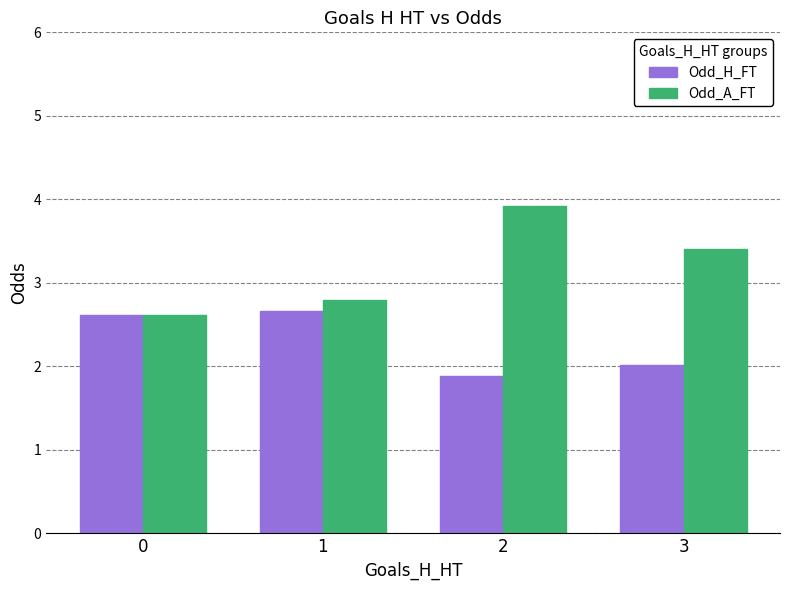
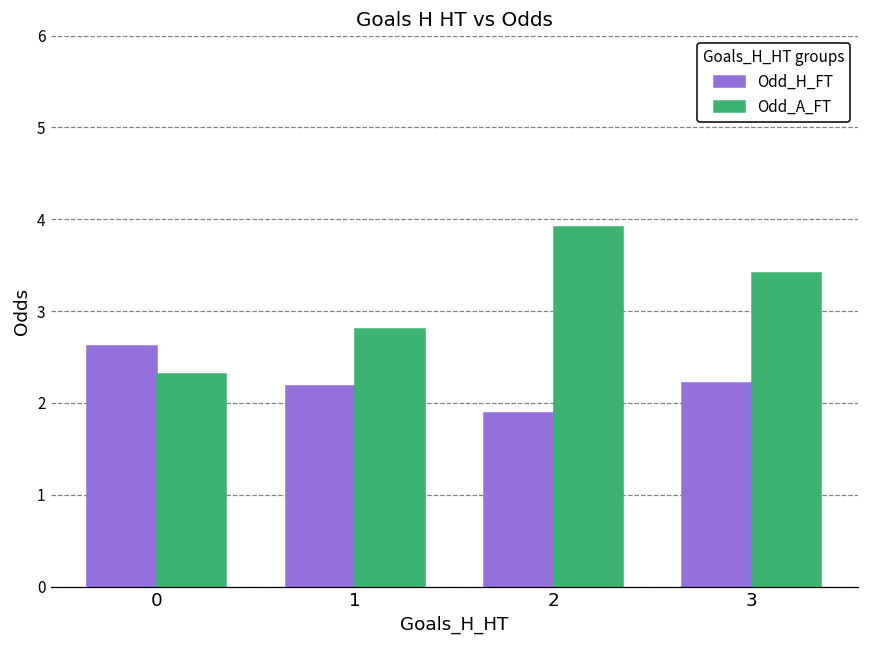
Odd_A_FT, 0: 2.6 -> 2.3
Odd_H_FT, 1: 2.7 -> 2.2
Odd_H_FT, 3: 2.0 -> 2.2
